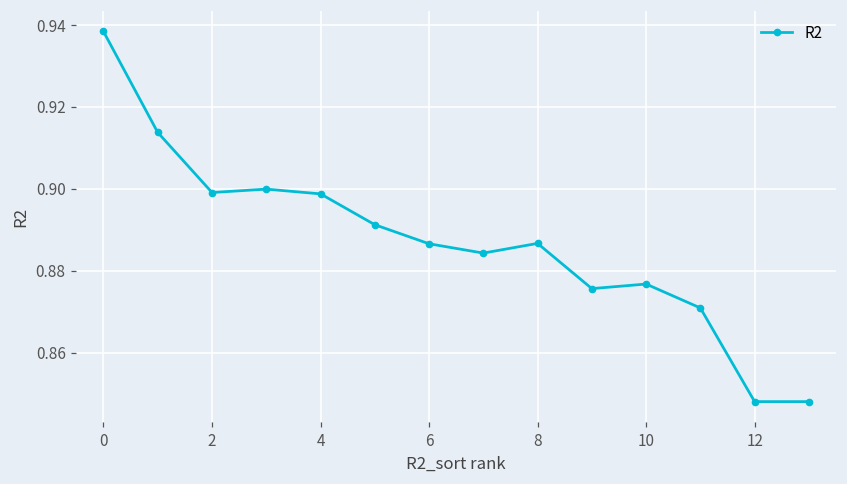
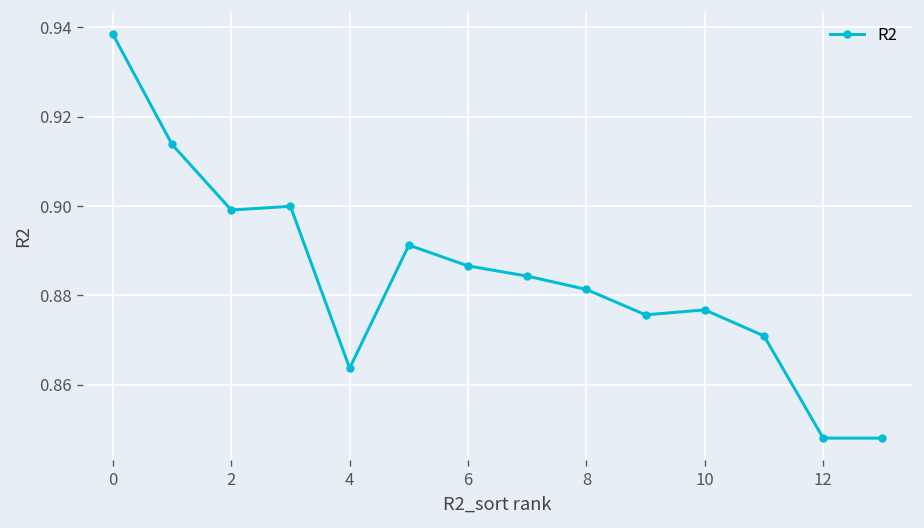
4: 0.899 -> 0.864
8: 0.887 -> 0.881
